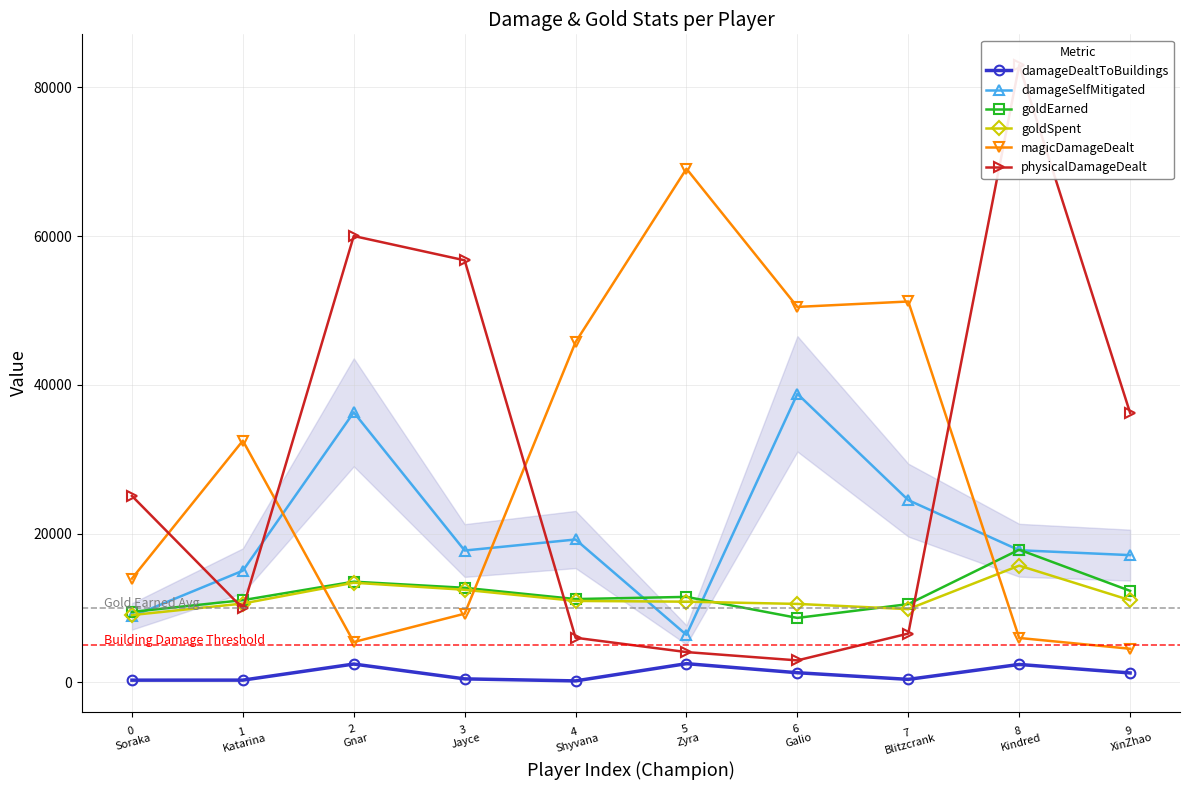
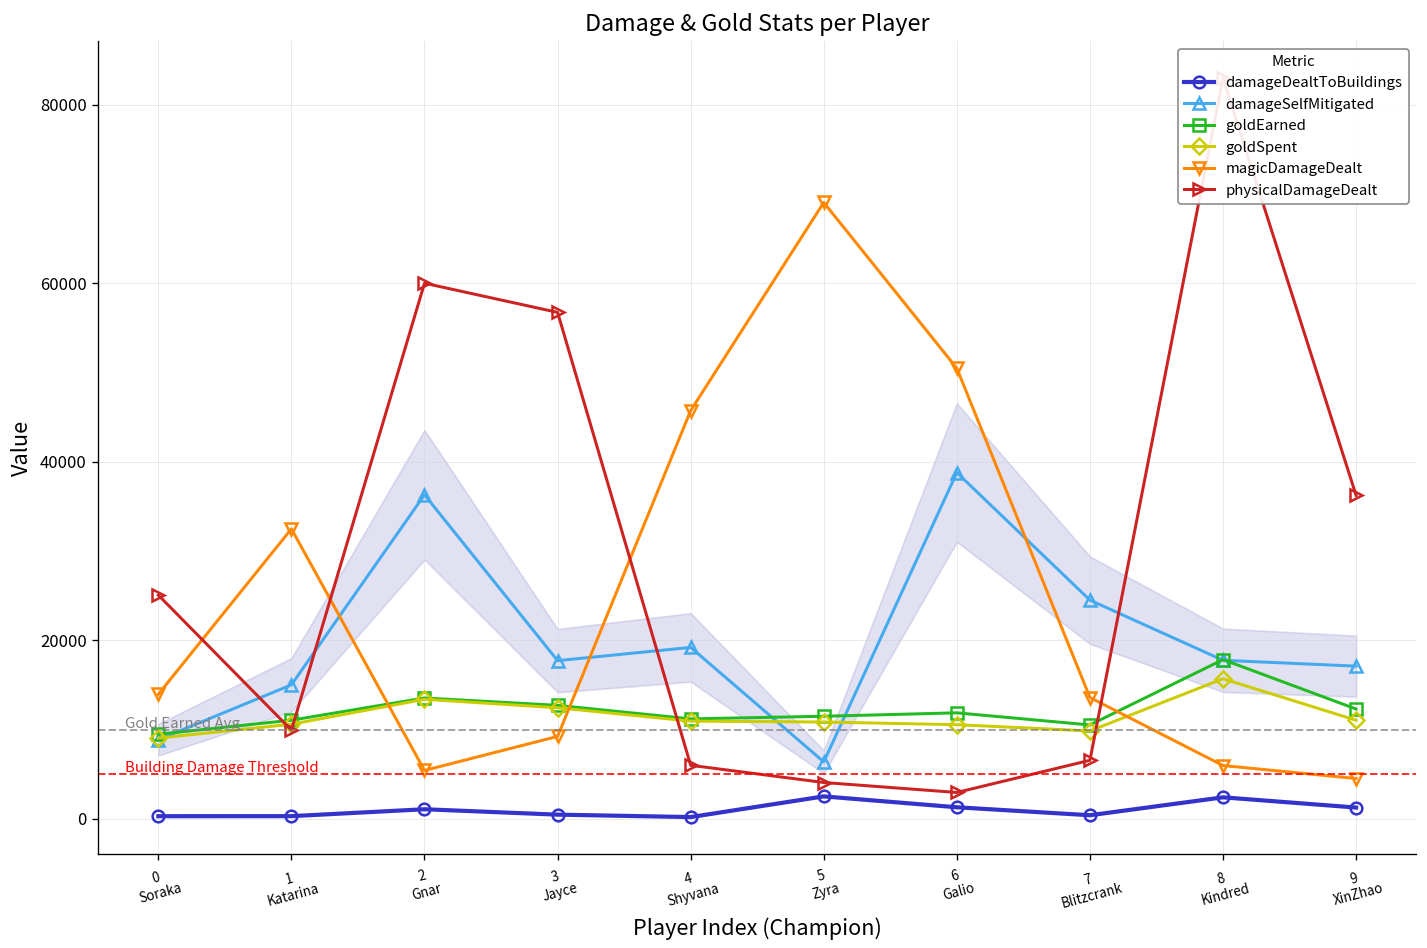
damageDealtToBuildings, 2 Gnar: 2000 -> 1000
goldEarned, 6 Galio: 9000 -> 12000
magicDamageDealt, 7 Blitzcrank: 51000 -> 14000
